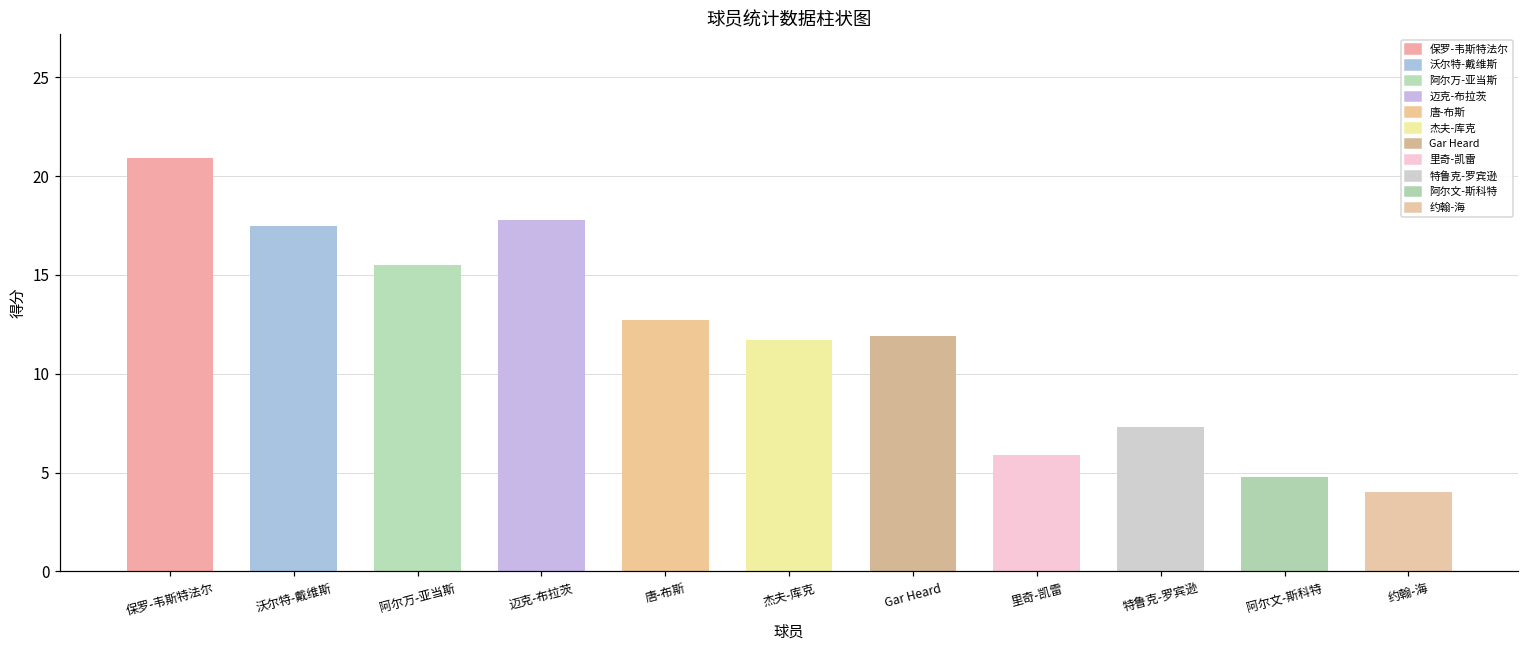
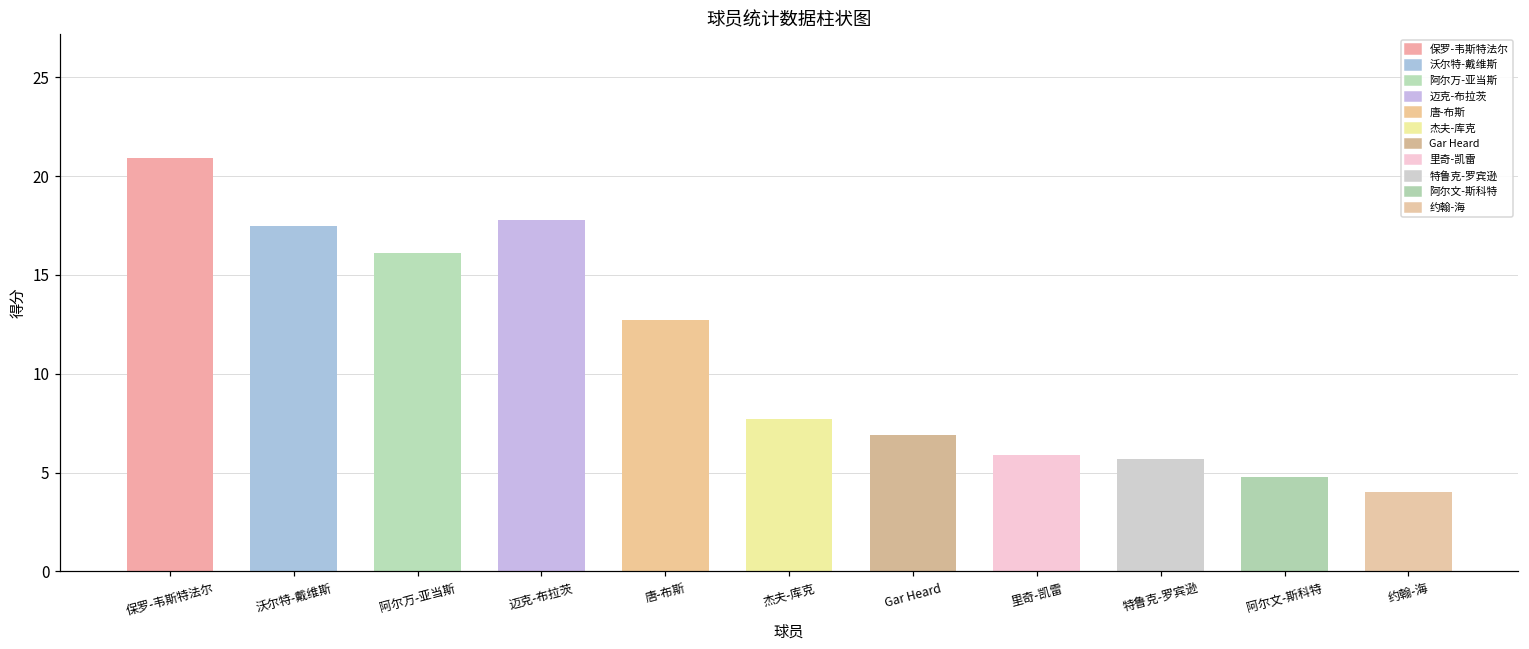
阿尔万-亚当斯: 15.5 -> 16.1
杰夫-库克: 11.7 -> 7.7
Gar Heard: 11.9 -> 6.9
特鲁克-罗宾逊: 7.3 -> 5.7
